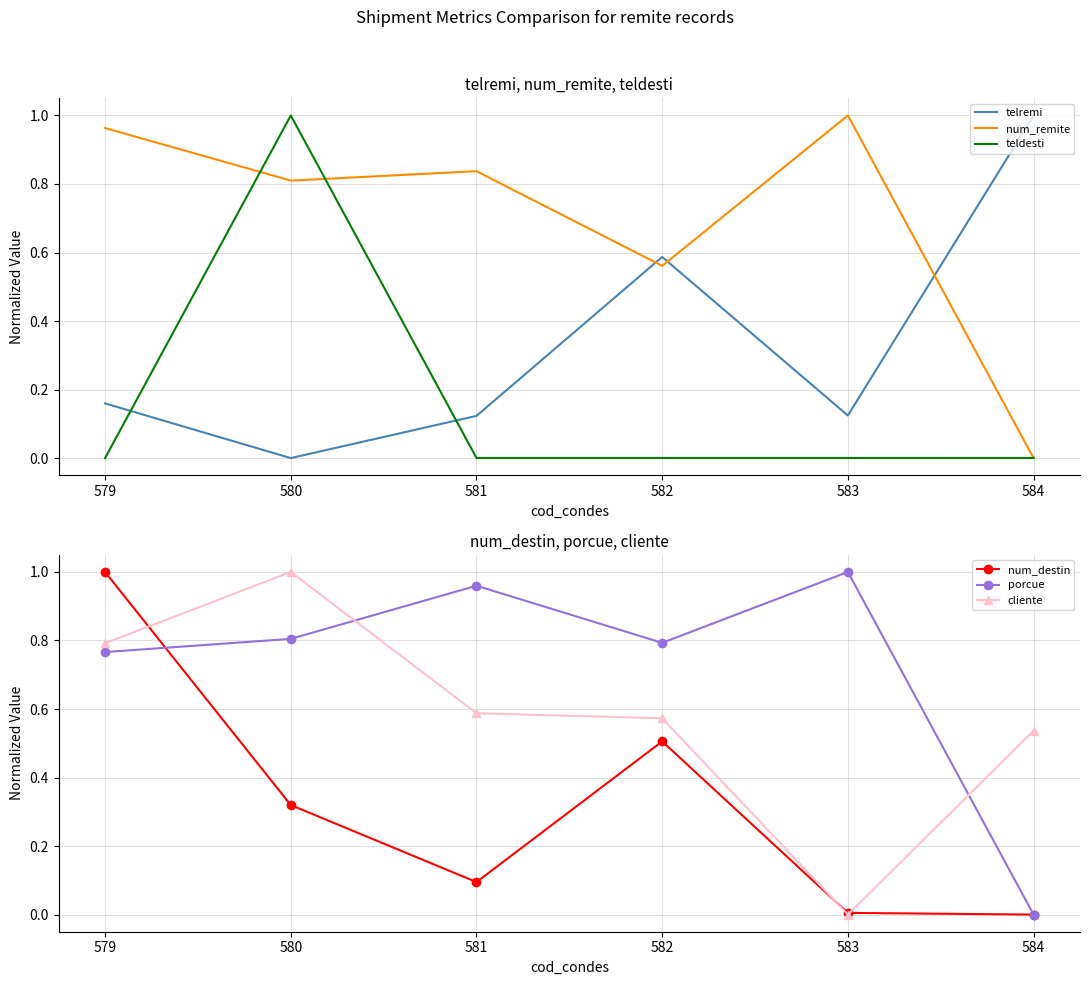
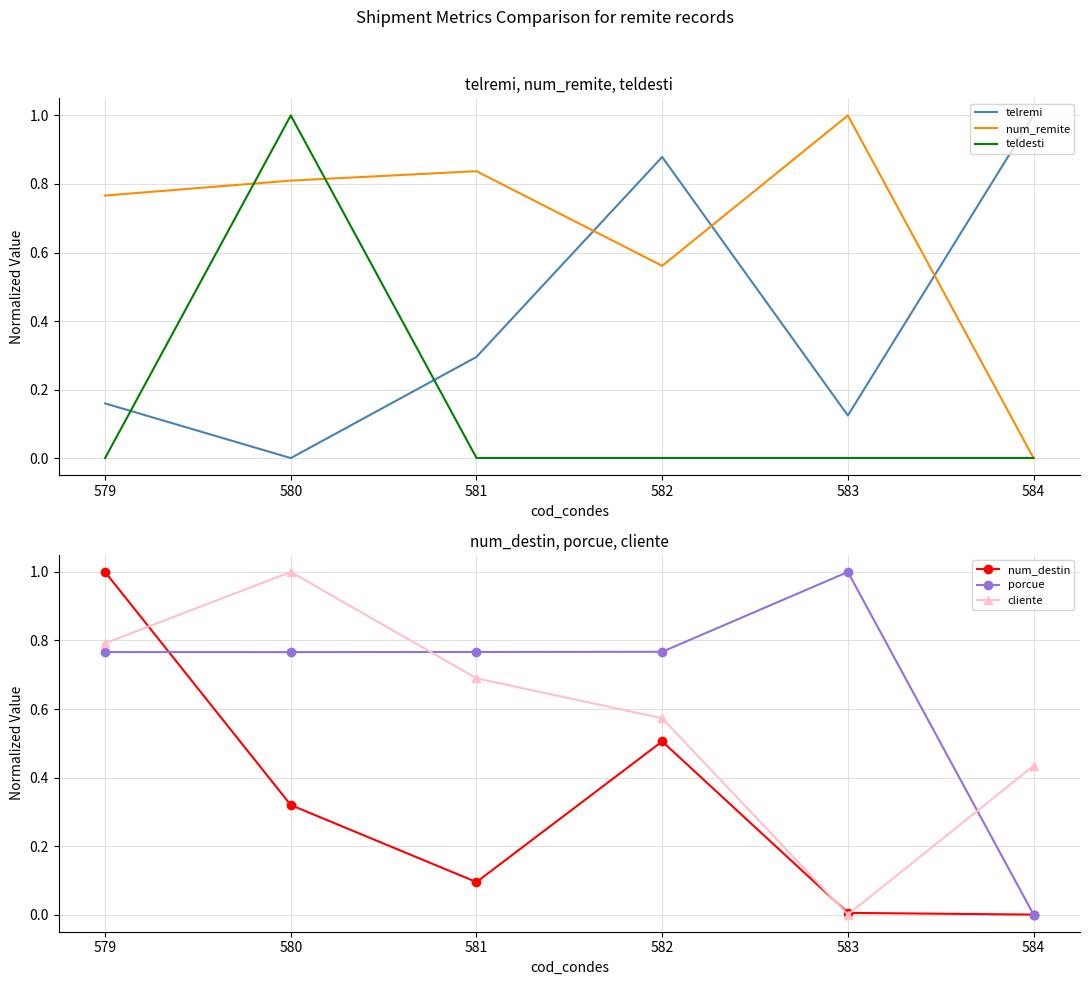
telremi, num_remite, teldesti, num_remite, 579: 0.96 -> 0.77
telremi, num_remite, teldesti, telremi, 581: 0.12 -> 0.30
telremi, num_remite, teldesti, telremi, 582: 0.59 -> 0.88
num_destin, porcue, cliente, porcue, 580: 0.80 -> 0.77
num_destin, porcue, cliente, porcue, 581: 0.96 -> 0.77
num_destin, porcue, cliente, cliente, 581: 0.59 -> 0.69
num_destin, porcue, cliente, porcue, 582: 0.79 -> 0.77
num_destin, porcue, cliente, cliente, 584: 0.54 -> 0.43
